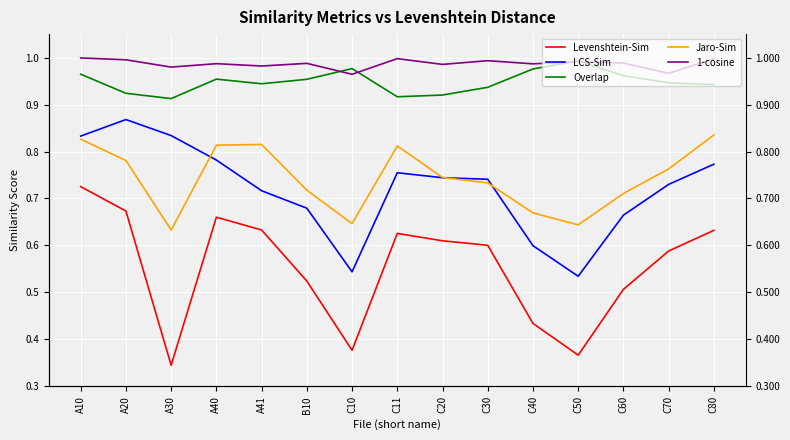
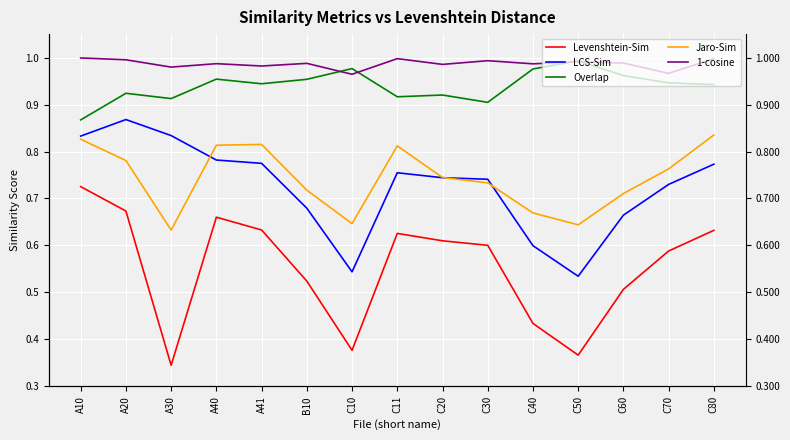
Overlap, A10: 0.96 -> 0.87
LCS-Sim, A41: 0.72 -> 0.77
Overlap, C30: 0.94 -> 0.90
